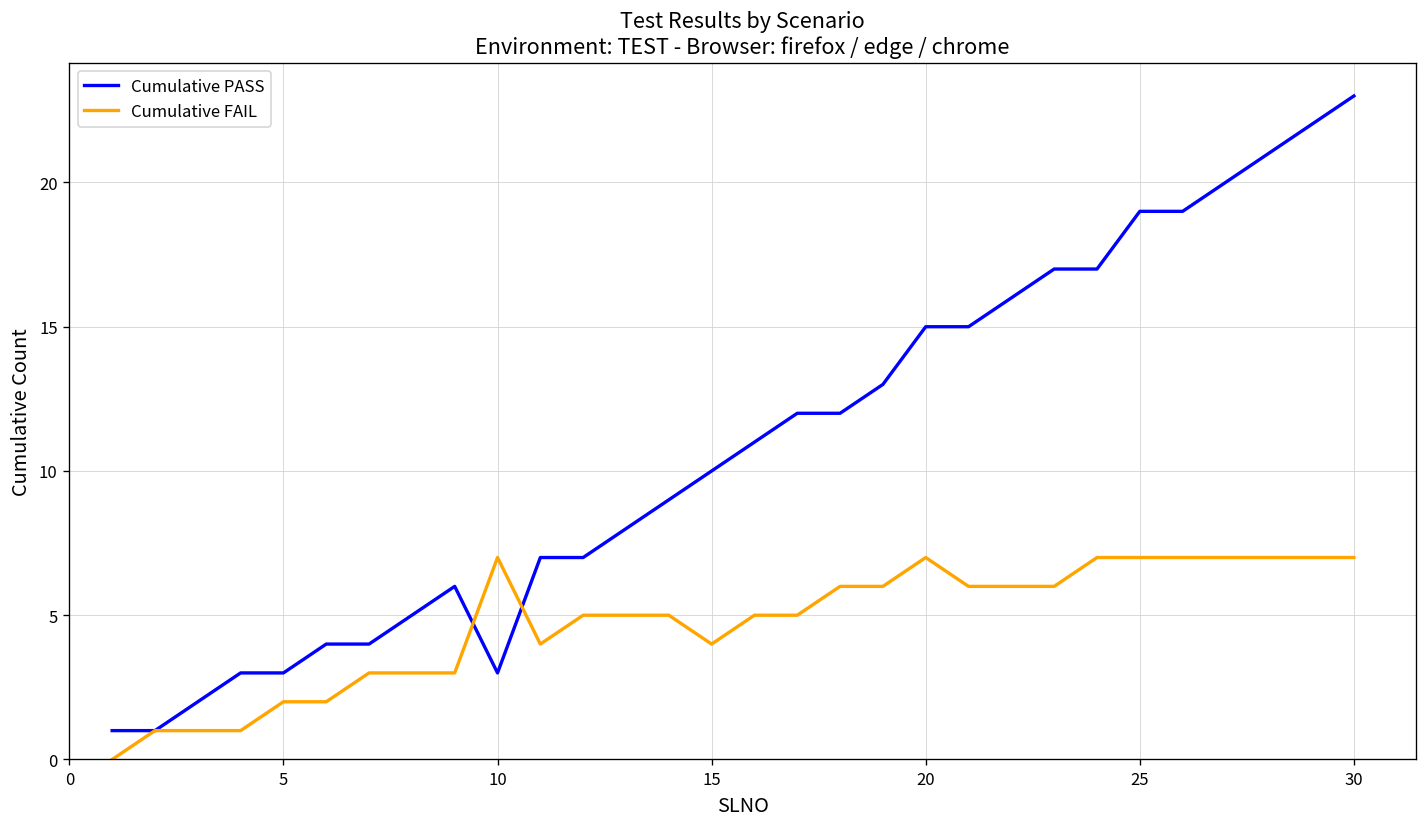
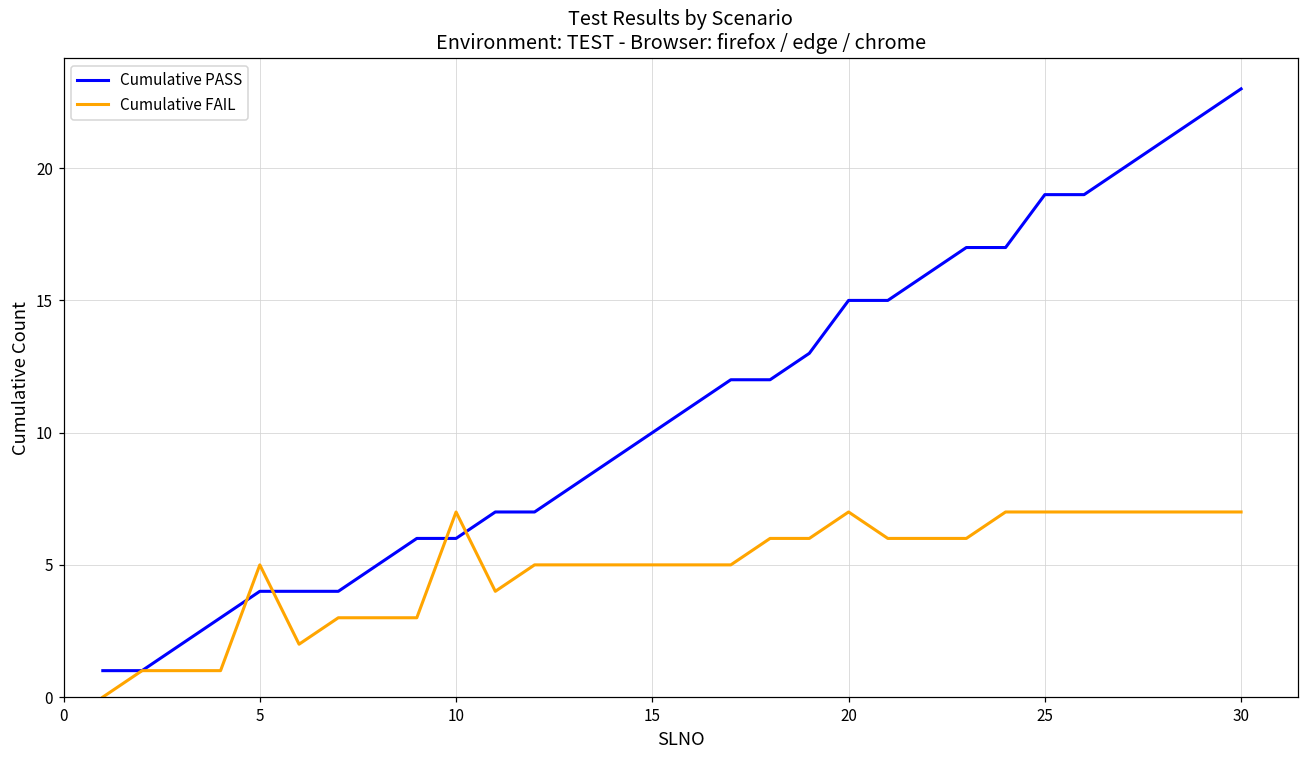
Cumulative PASS, 5: 3 -> 4
Cumulative FAIL, 5: 2 -> 5
Cumulative PASS, 10: 3 -> 6
Cumulative FAIL, 15: 4 -> 5
